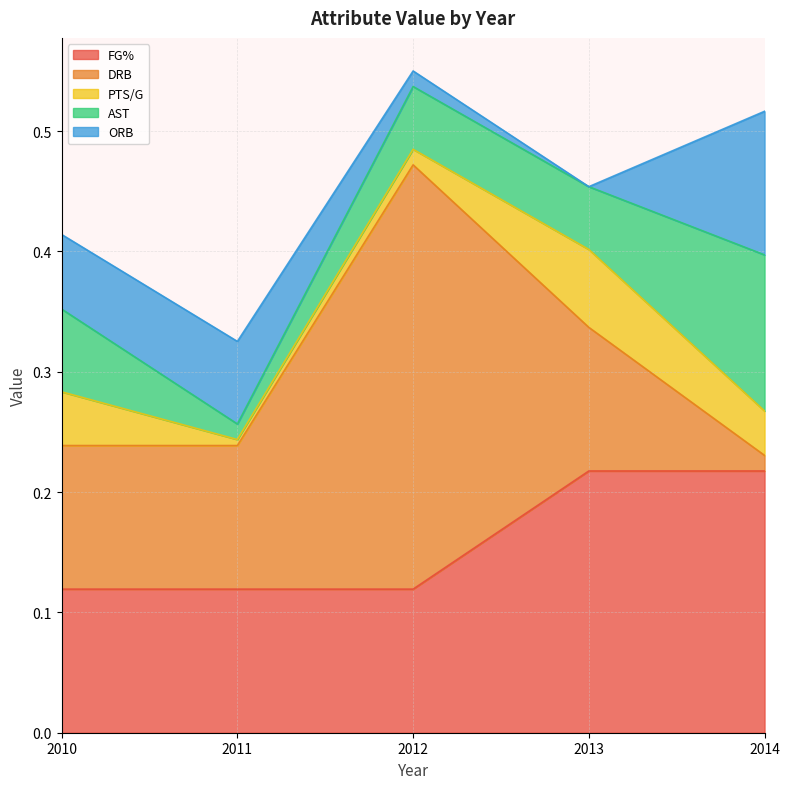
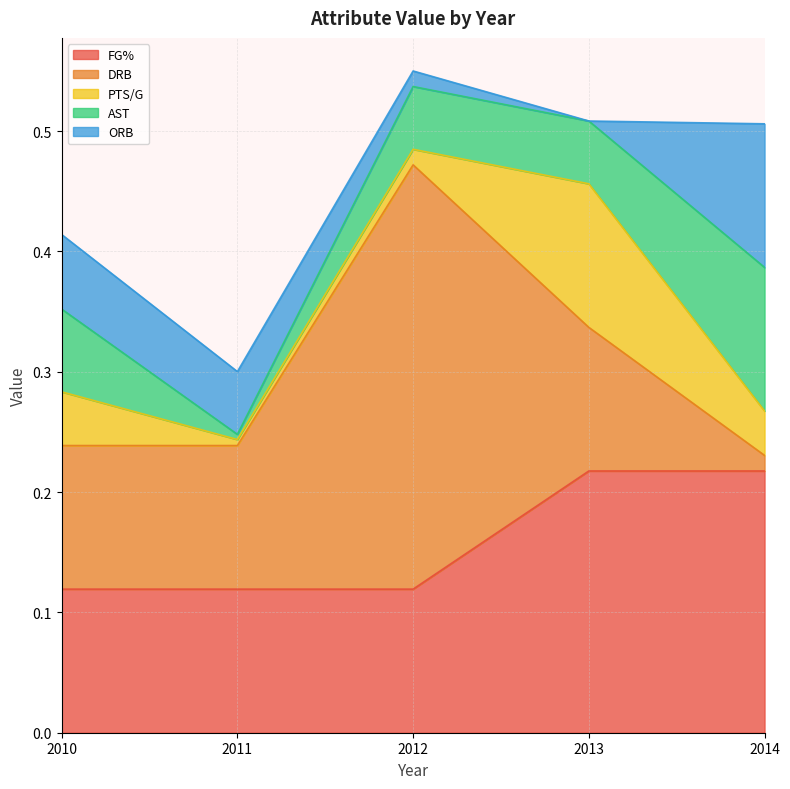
AST, 2011: 0.013 -> 0.004
ORB, 2011: 0.069 -> 0.052
PTS/G, 2013: 0.065 -> 0.119
AST, 2014: 0.130 -> 0.119
